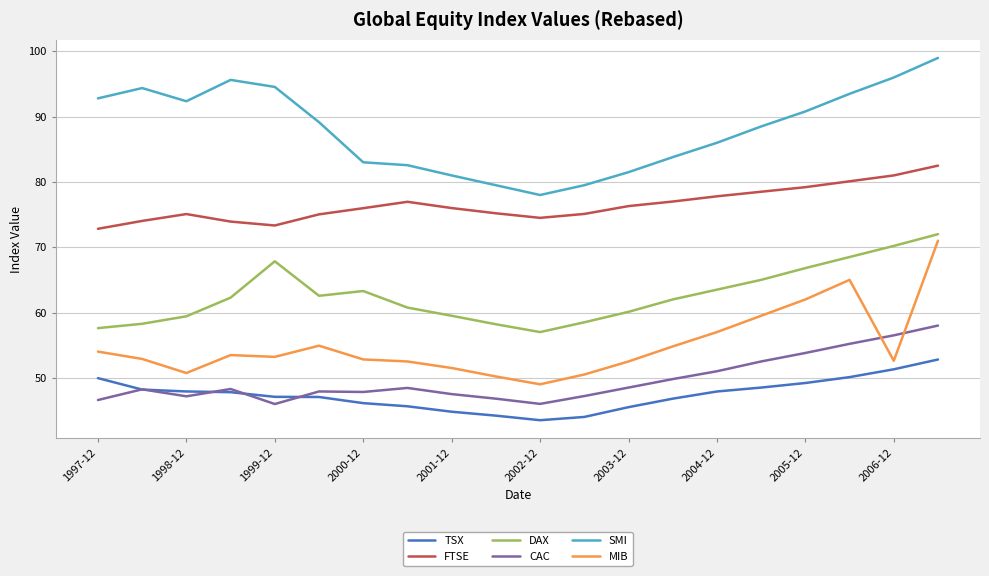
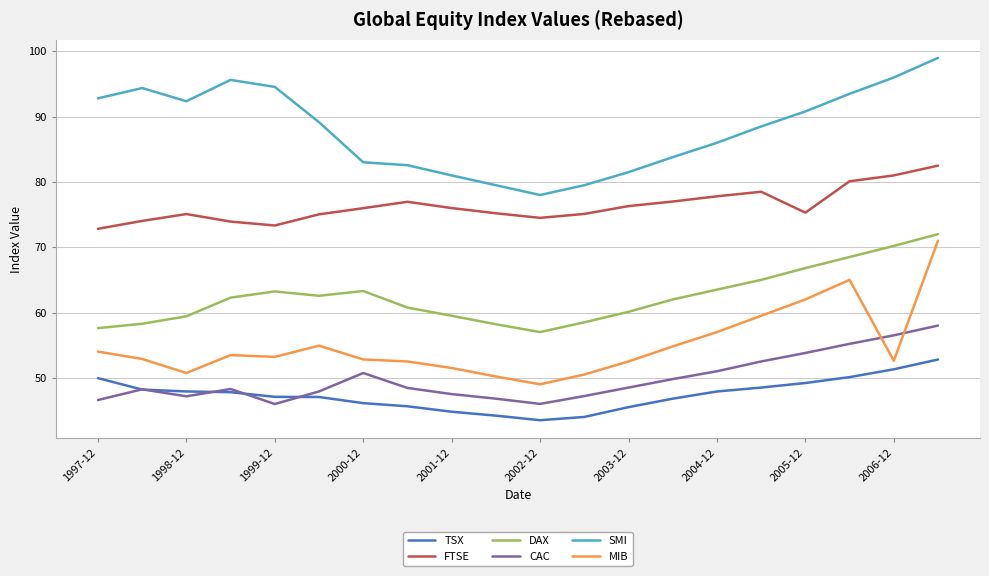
DAX, 1999-12: 68 -> 63
CAC, 2000-12: 48 -> 51
FTSE, 2005-12: 79 -> 75
